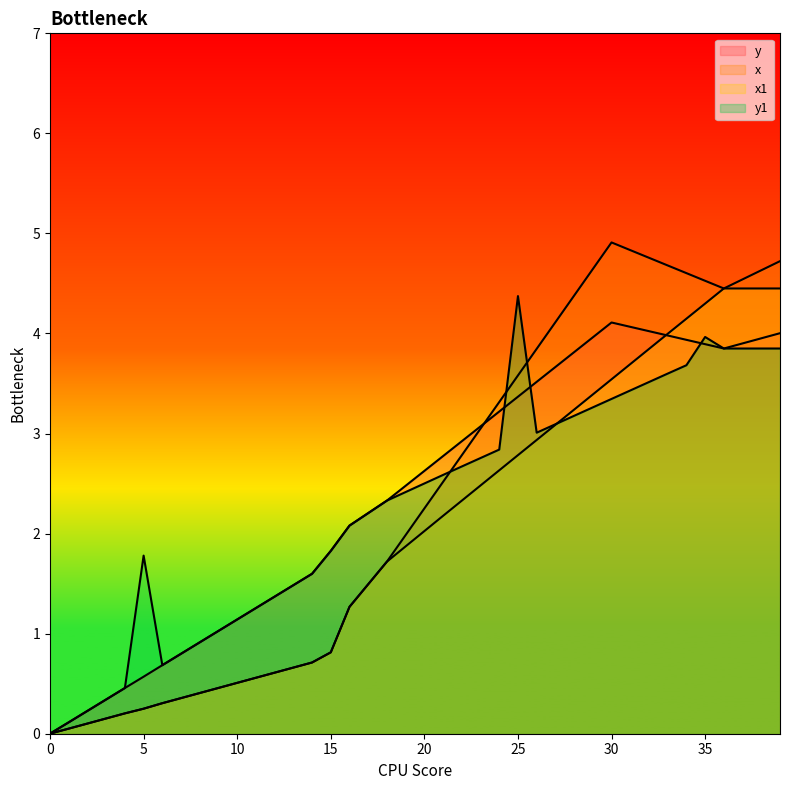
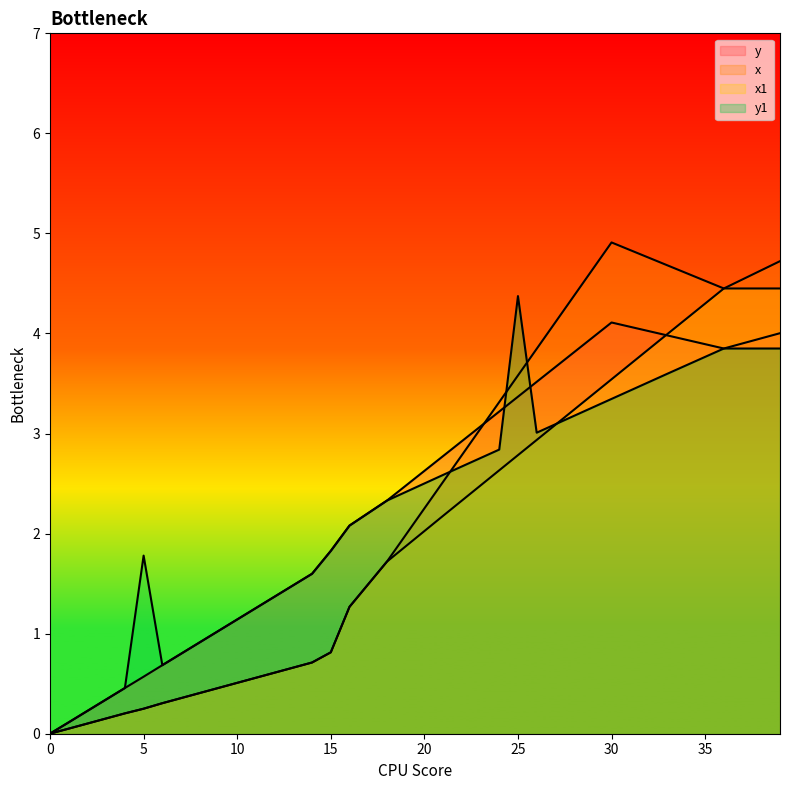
y1, 35: 3.97 -> 3.77
